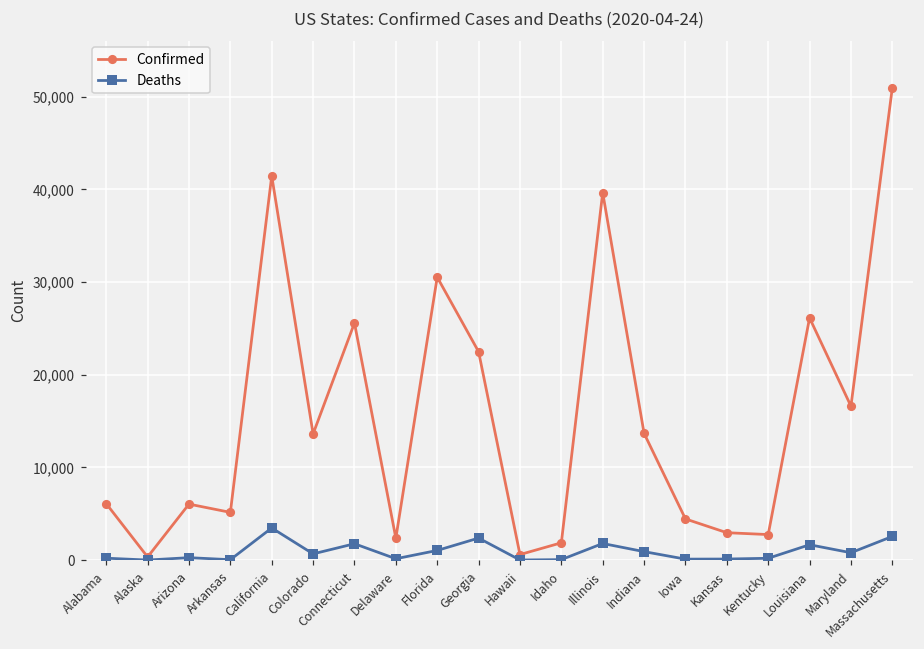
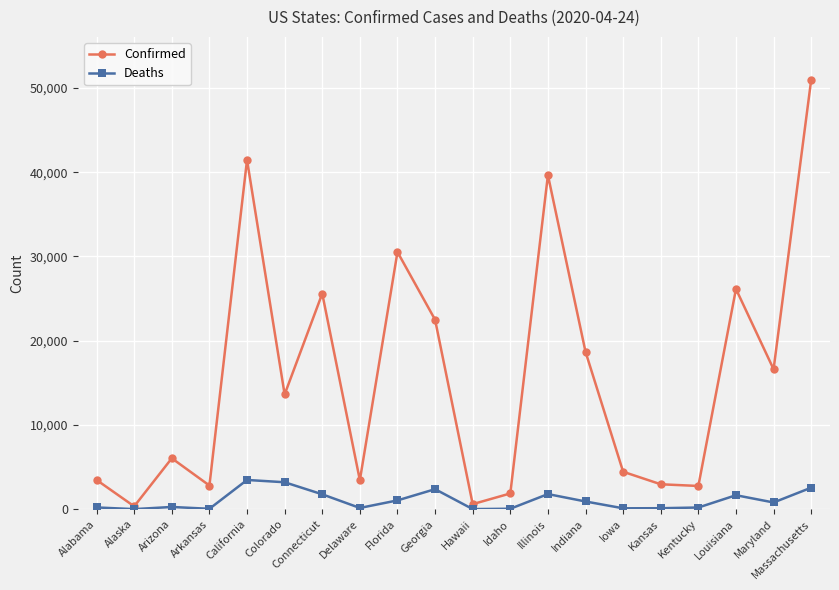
Confirmed, Alabama: 6,000 -> 3,000
Confirmed, Arkansas: 5,000 -> 3,000
Deaths, Colorado: 1,000 -> 3,000
Confirmed, Delaware: 2,000 -> 3,000
Confirmed, Indiana: 14,000 -> 19,000
